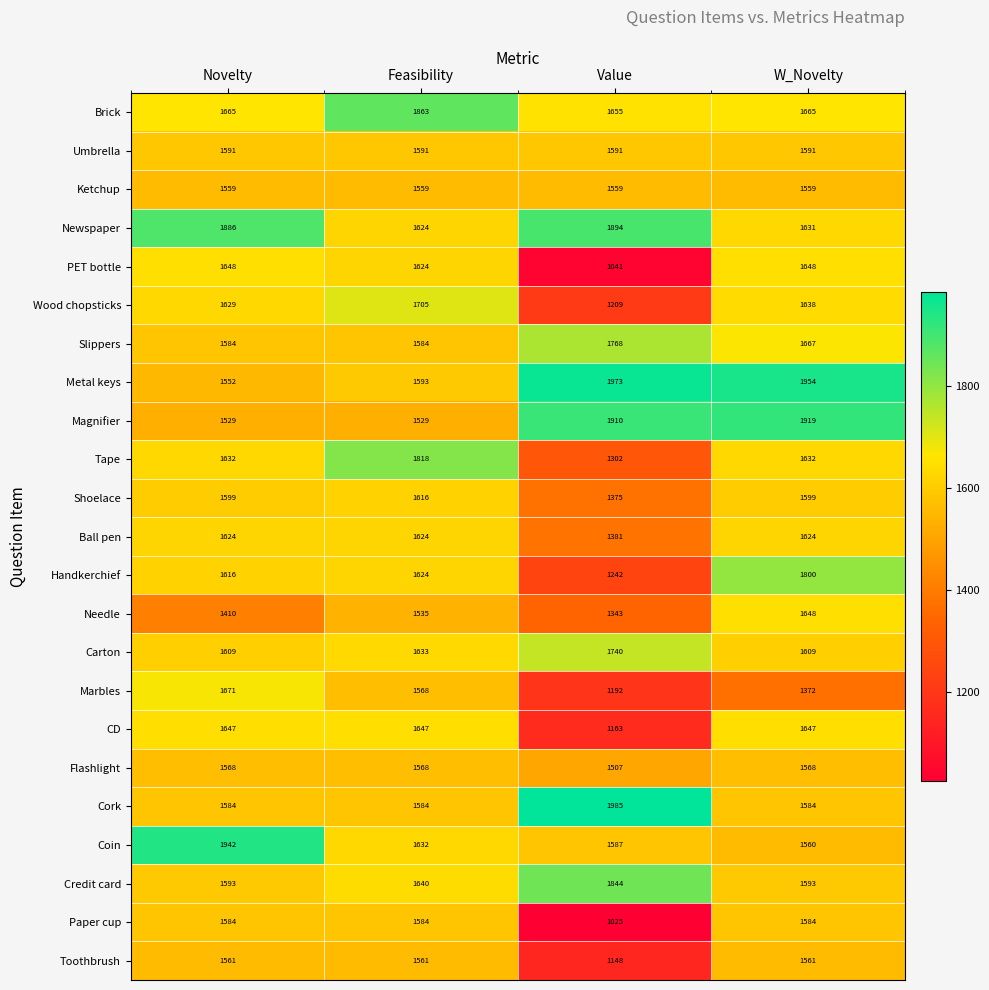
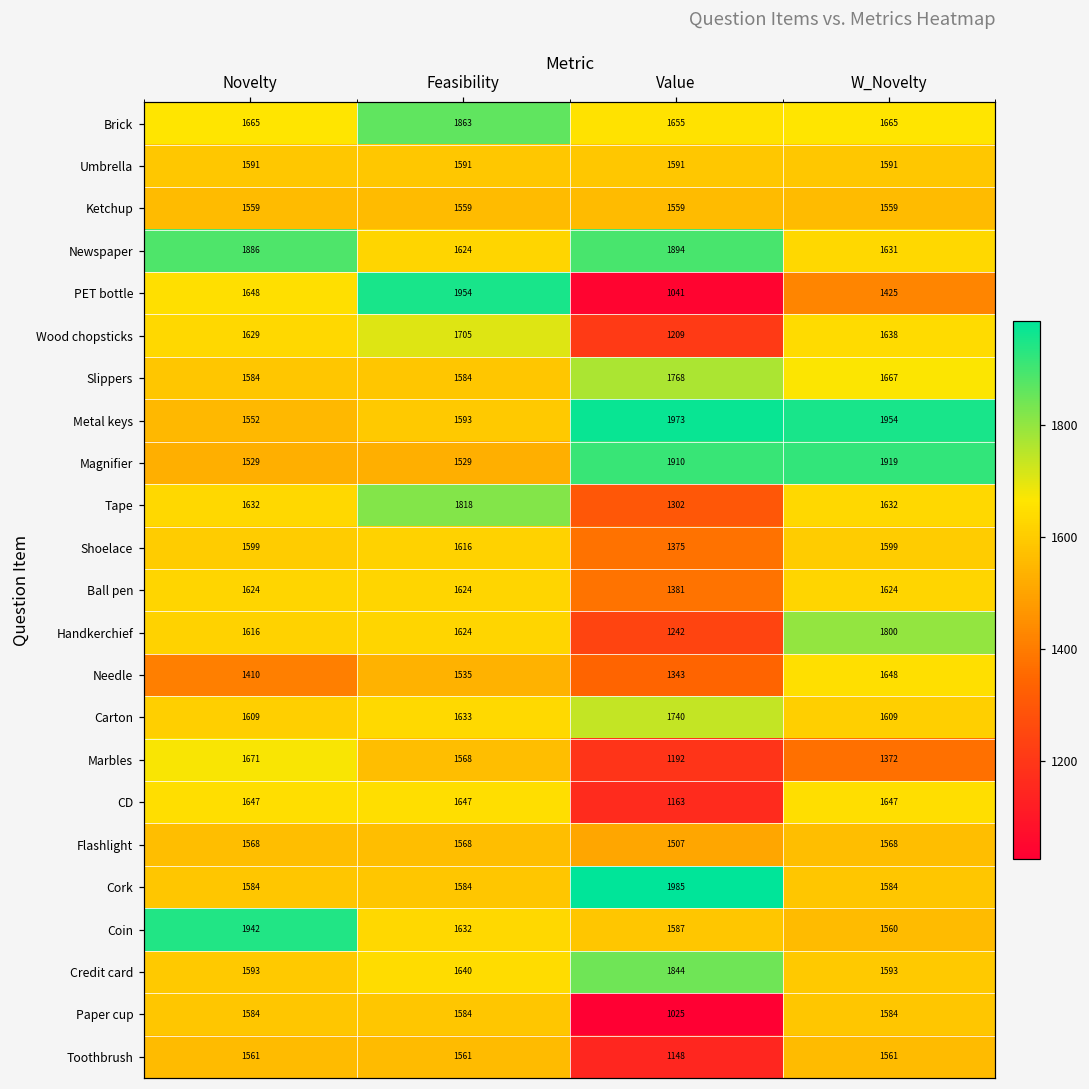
PET bottle, Feasibility: 1624 -> 1954
PET bottle, W_Novelty: 1648 -> 1425
